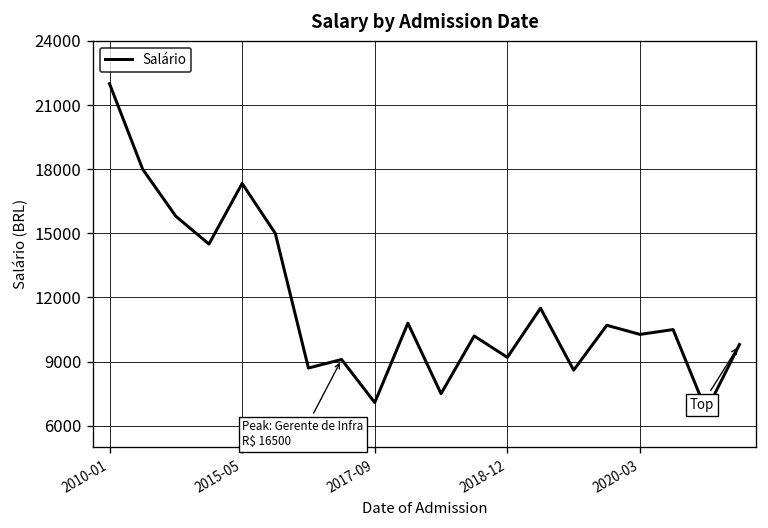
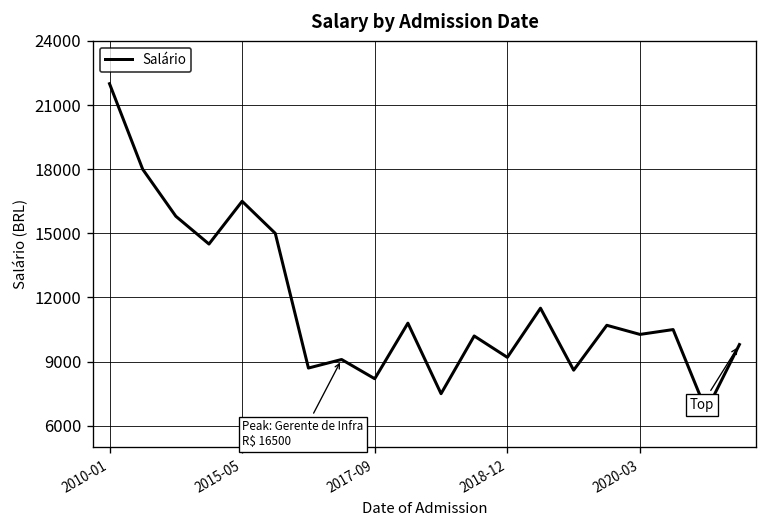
2015-05: 17300 -> 16500
2017-09: 7100 -> 8200
